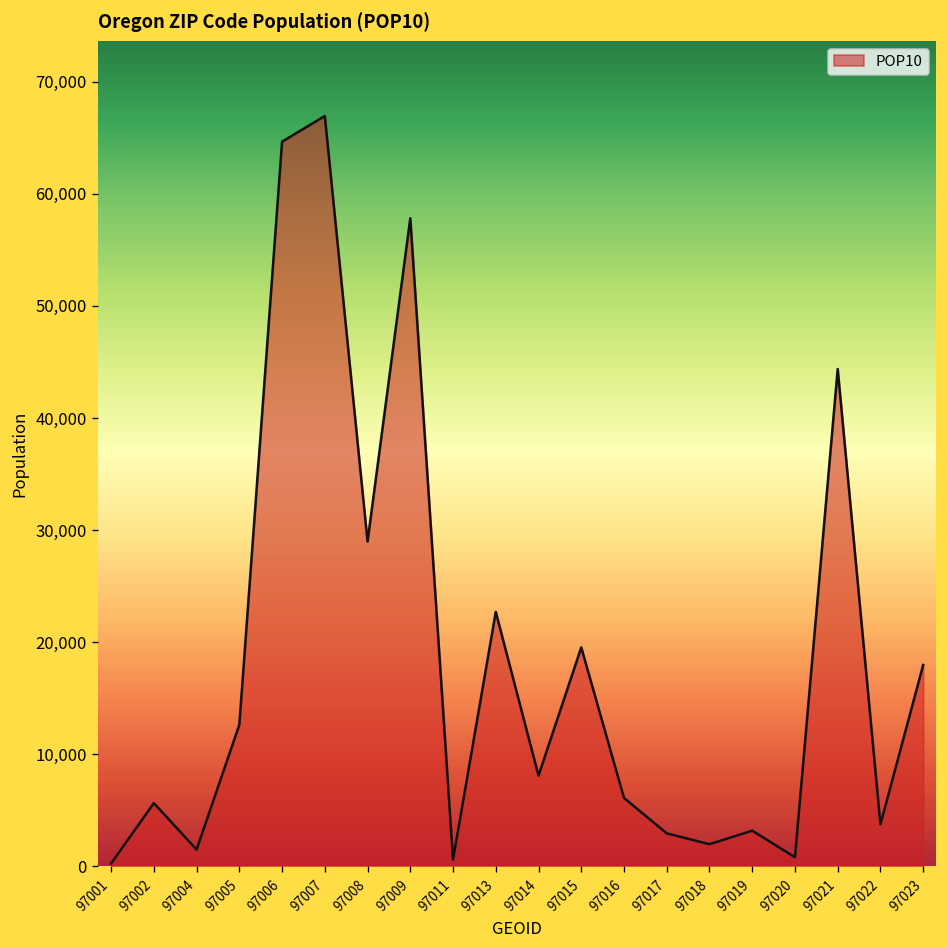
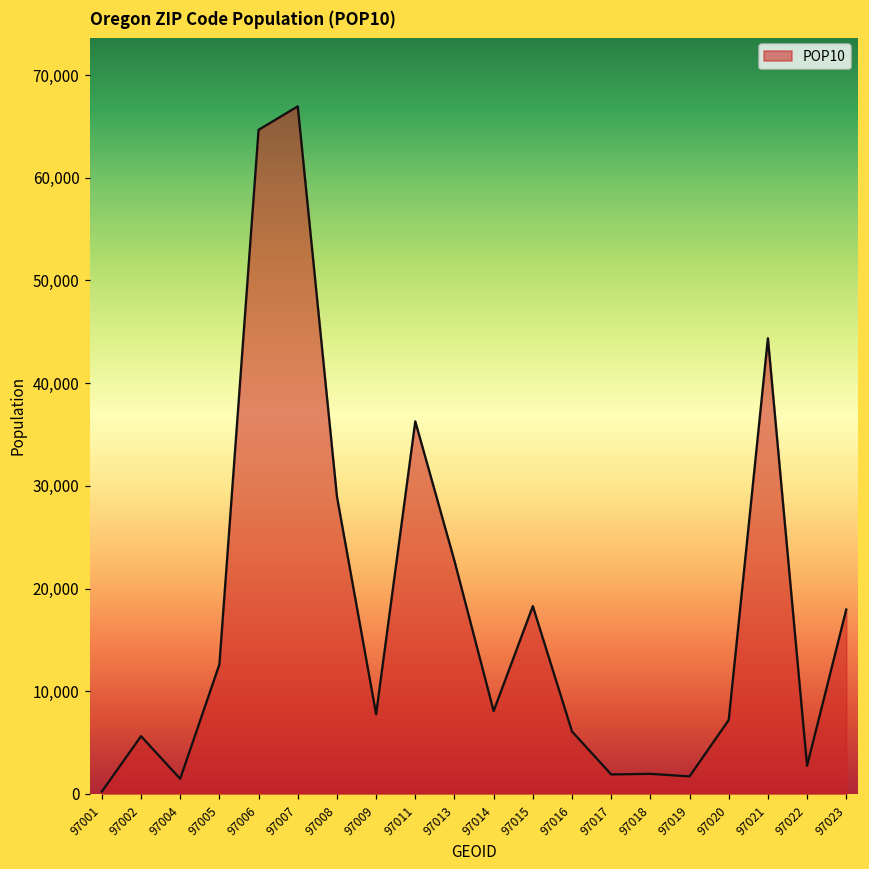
97009: 58,000 -> 8,000
97011: 1,000 -> 36,000
97015: 20,000 -> 18,000
97017: 3,000 -> 2,000
97019: 3,000 -> 2,000
97020: 1,000 -> 7,000
97022: 4,000 -> 3,000
